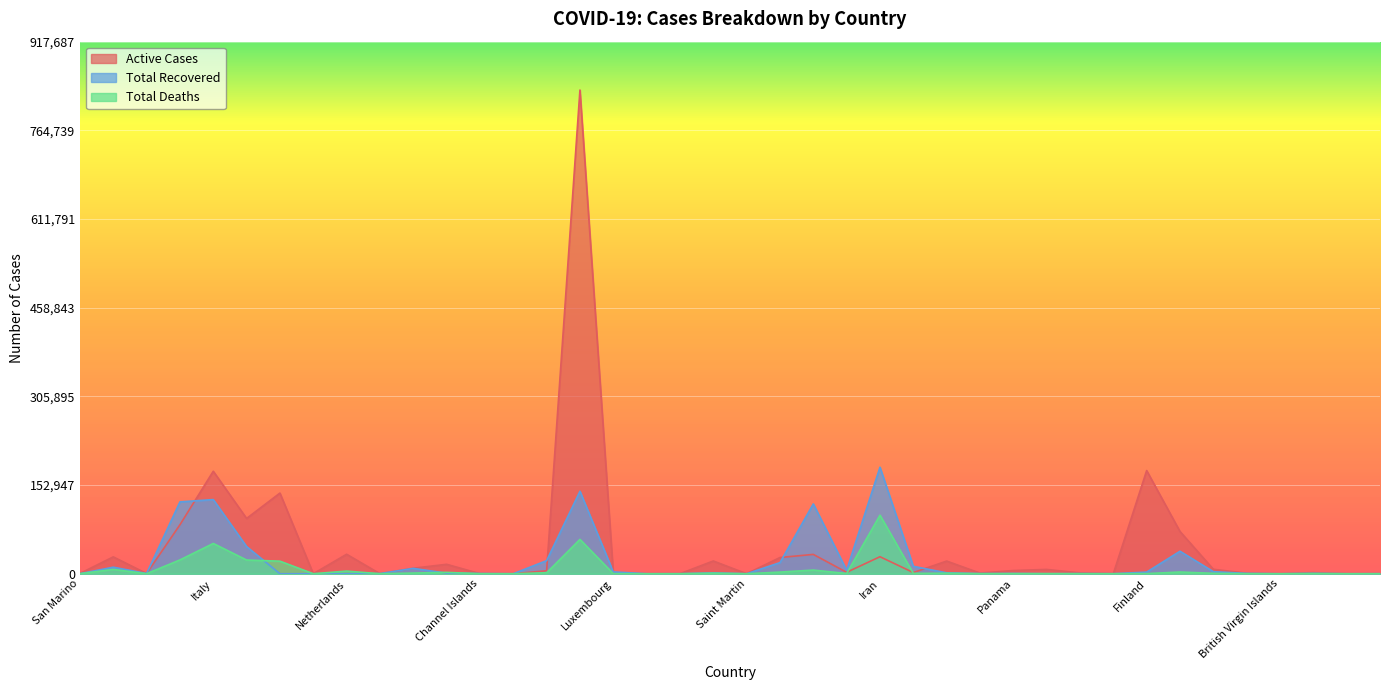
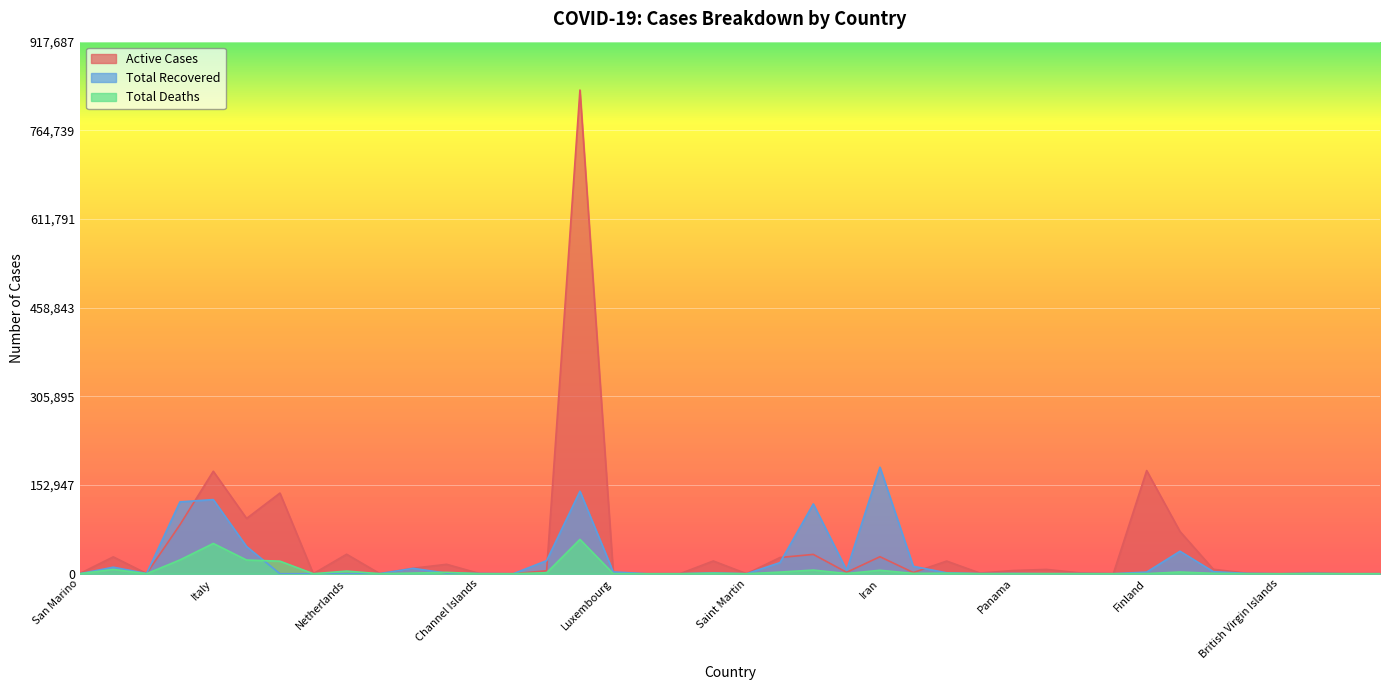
Total Deaths, Iran: 100,000 -> 10,000
